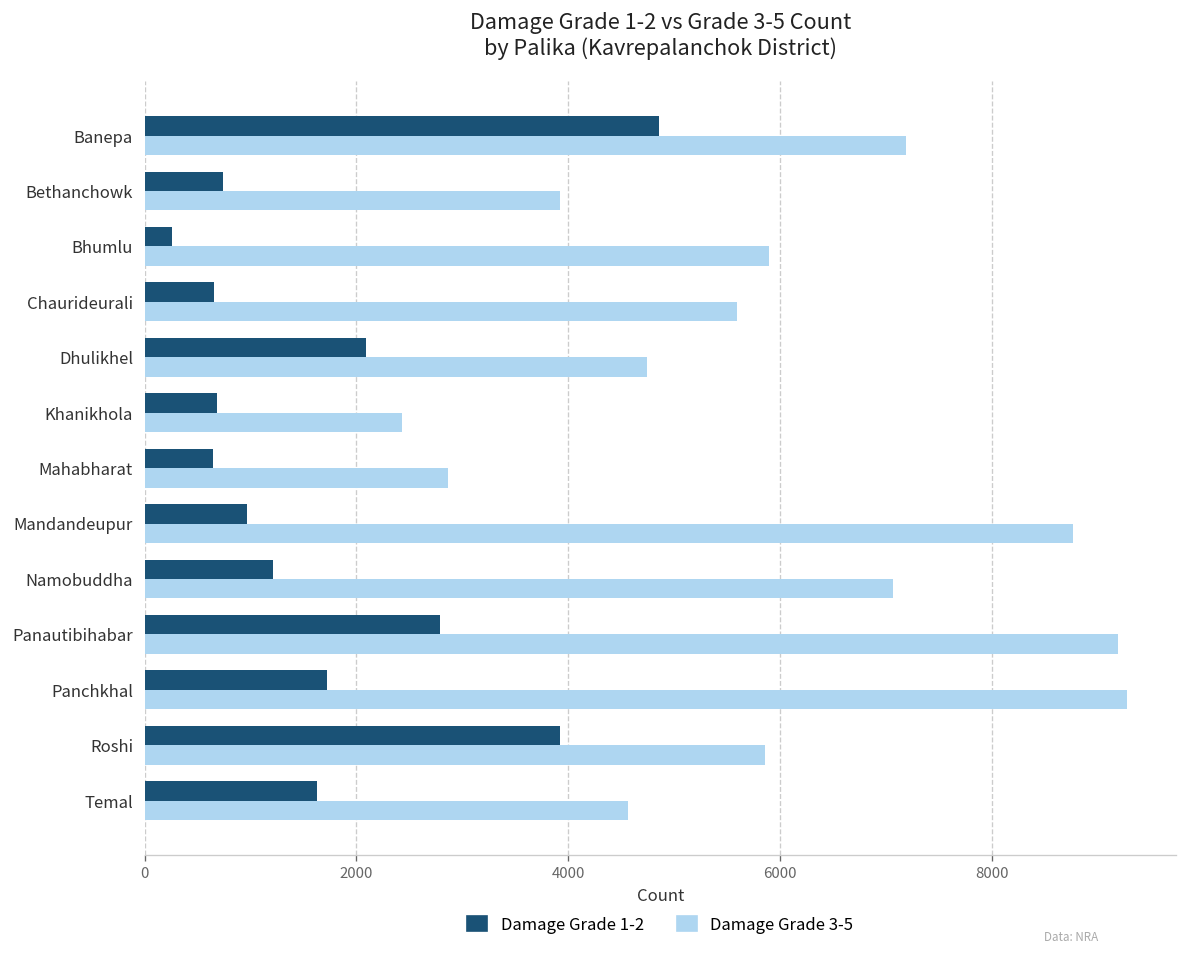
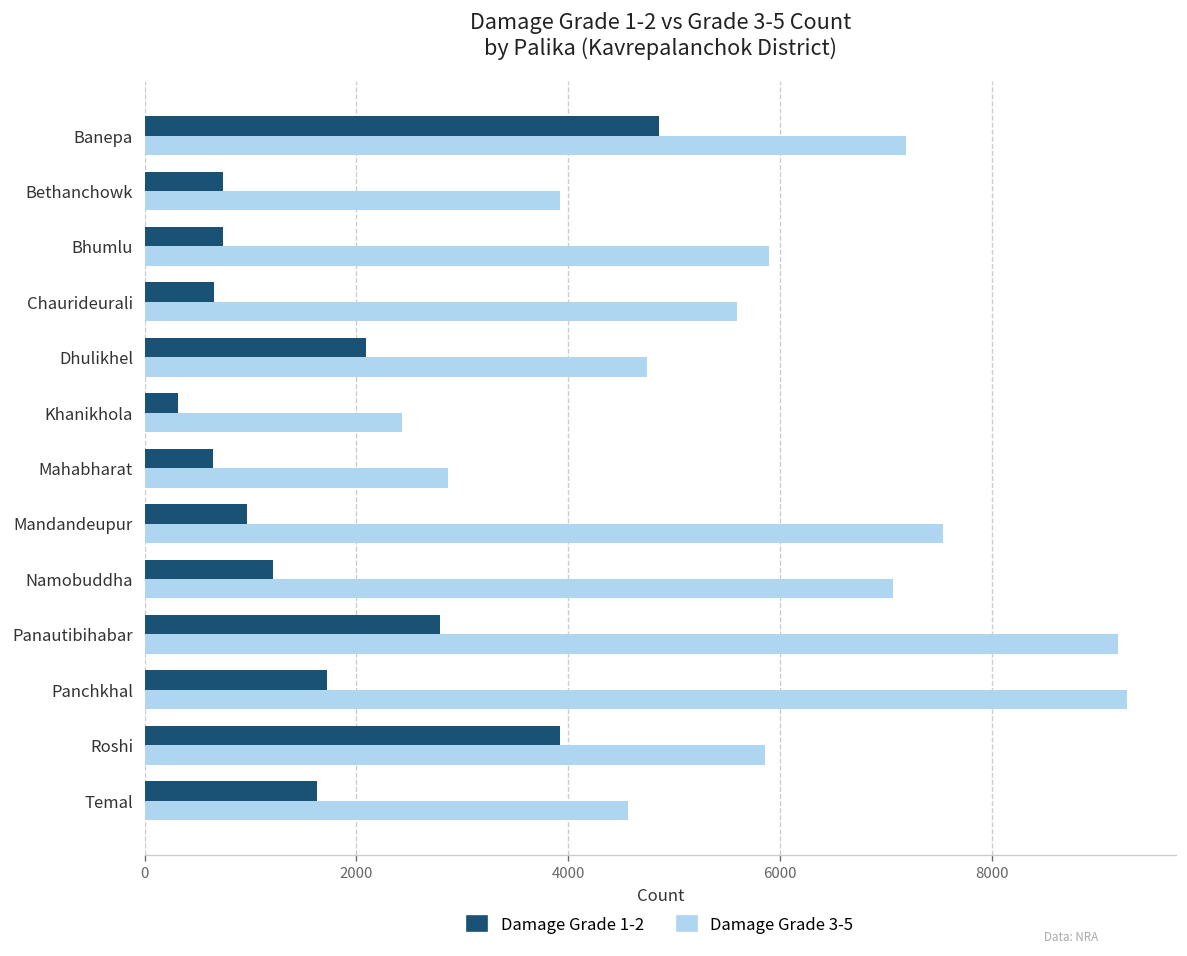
Damage Grade 1-2, Bhumlu: 300 -> 700
Damage Grade 1-2, Khanikhola: 700 -> 300
Damage Grade 3-5, Mandandeupur: 8800 -> 7500
